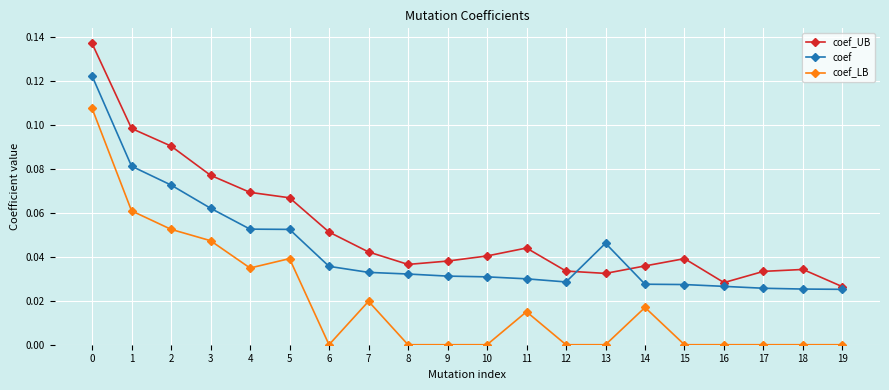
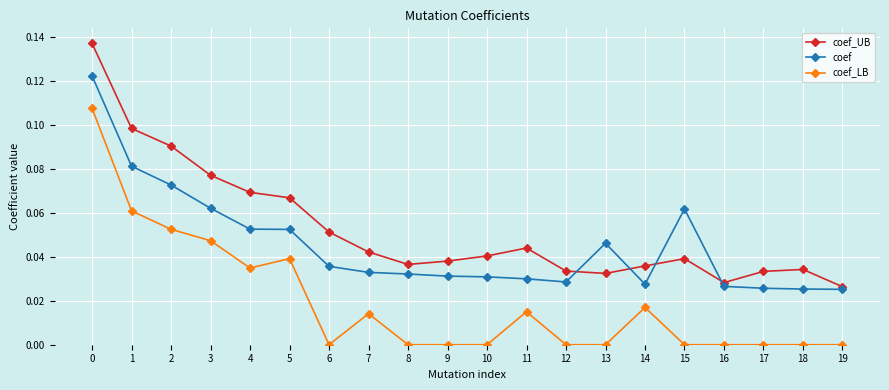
coef_LB, 7: 0.020 -> 0.014
coef, 15: 0.027 -> 0.062
